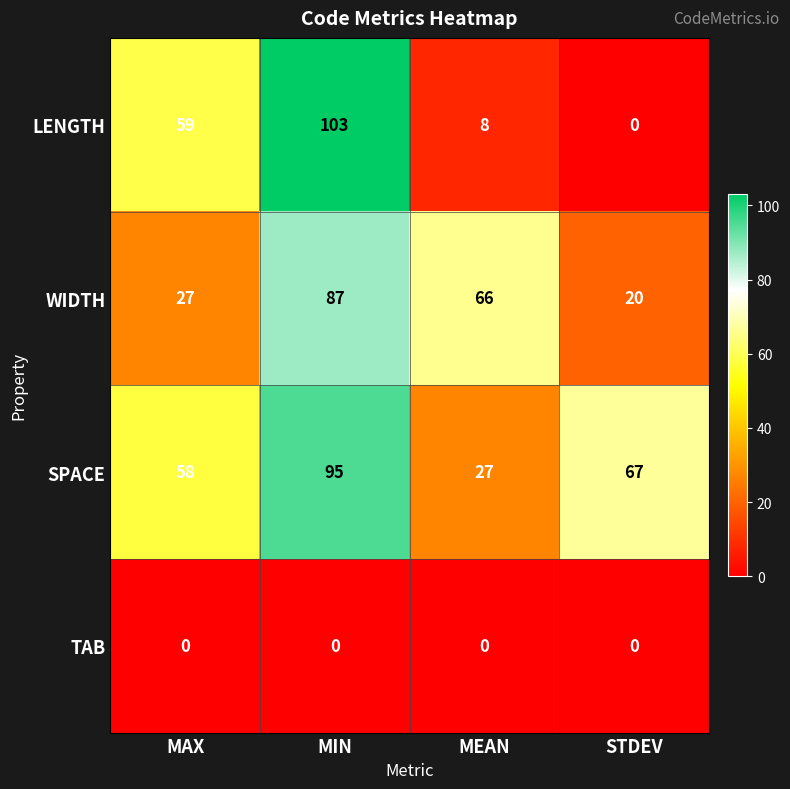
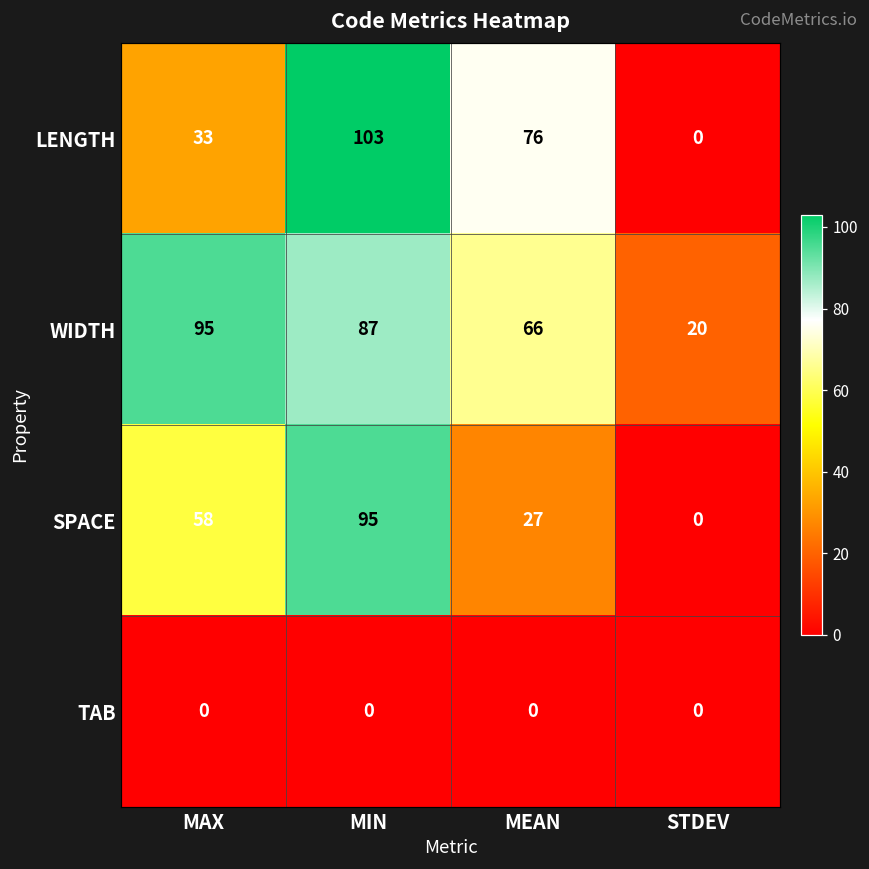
LENGTH, MAX: 59 -> 33
LENGTH, MEAN: 8 -> 76
WIDTH, MAX: 27 -> 95
SPACE, STDEV: 67 -> 0
